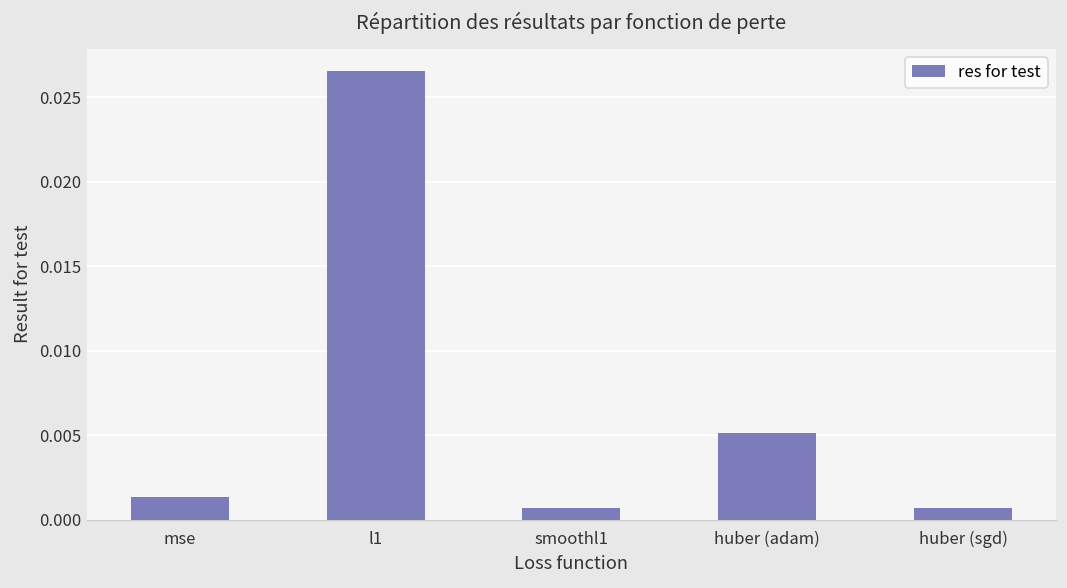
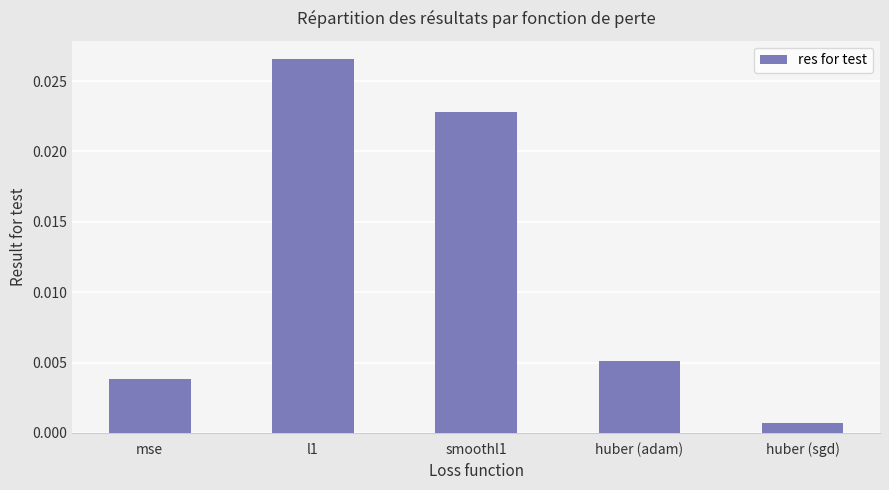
mse: 0.0014 -> 0.0038
smoothl1: 0.0007 -> 0.0228
